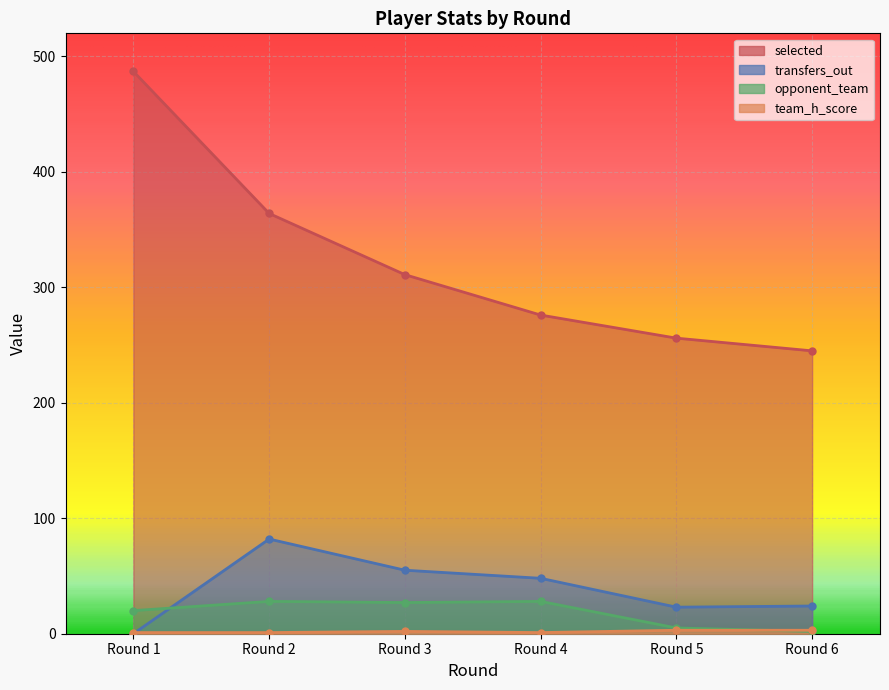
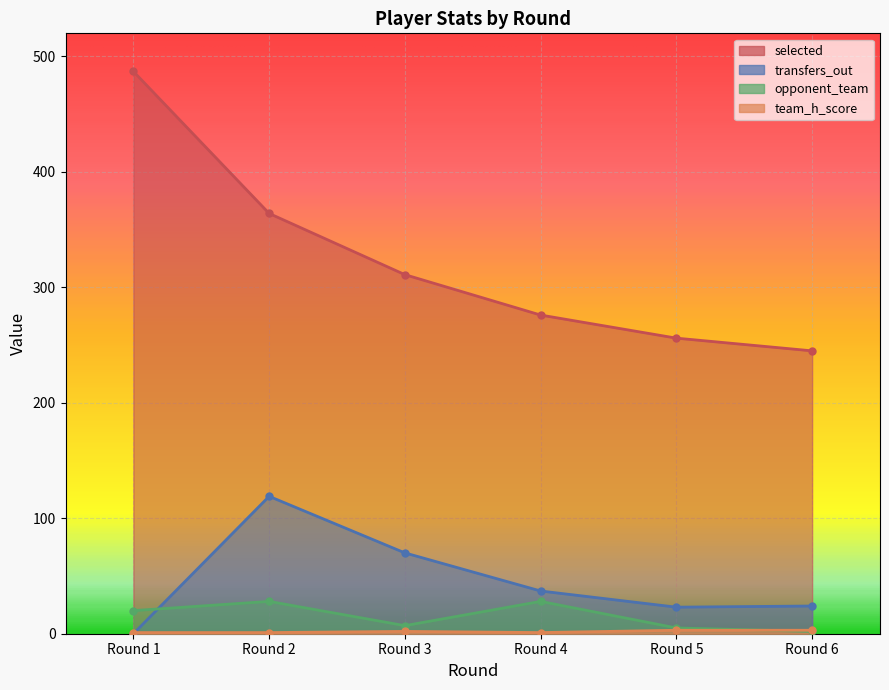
transfers_out, Round 2: 82 -> 119
transfers_out, Round 3: 55 -> 70
opponent_team, Round 3: 27 -> 7
transfers_out, Round 4: 48 -> 37
